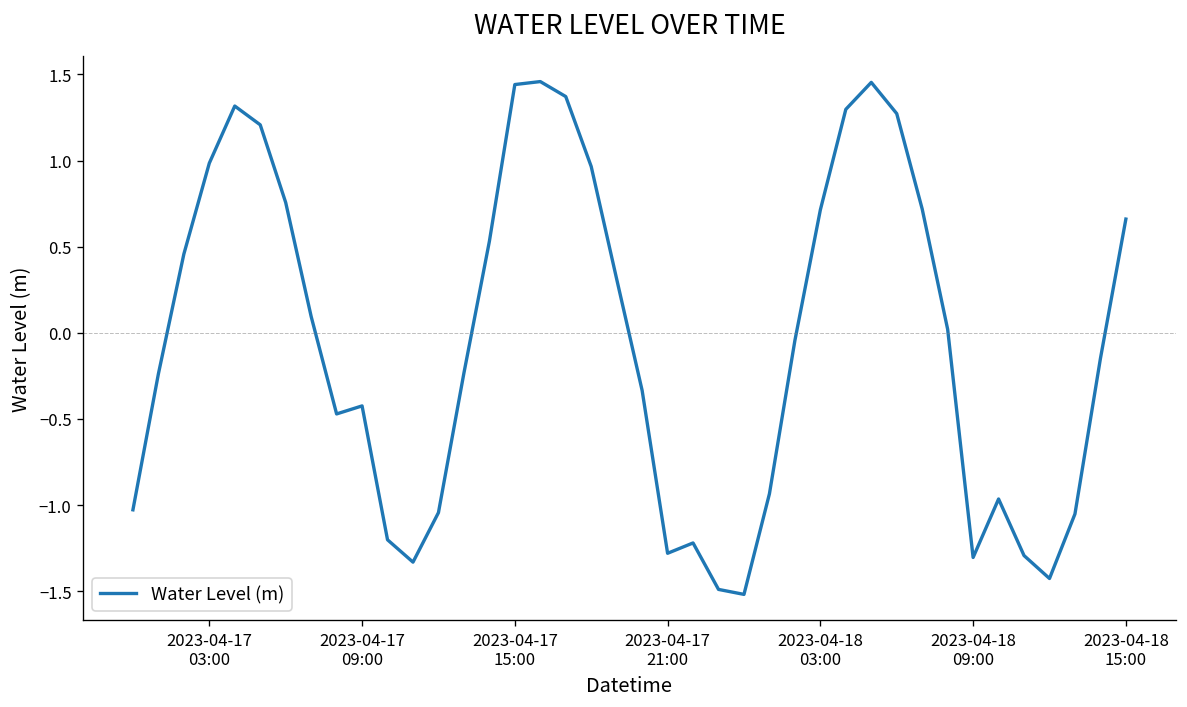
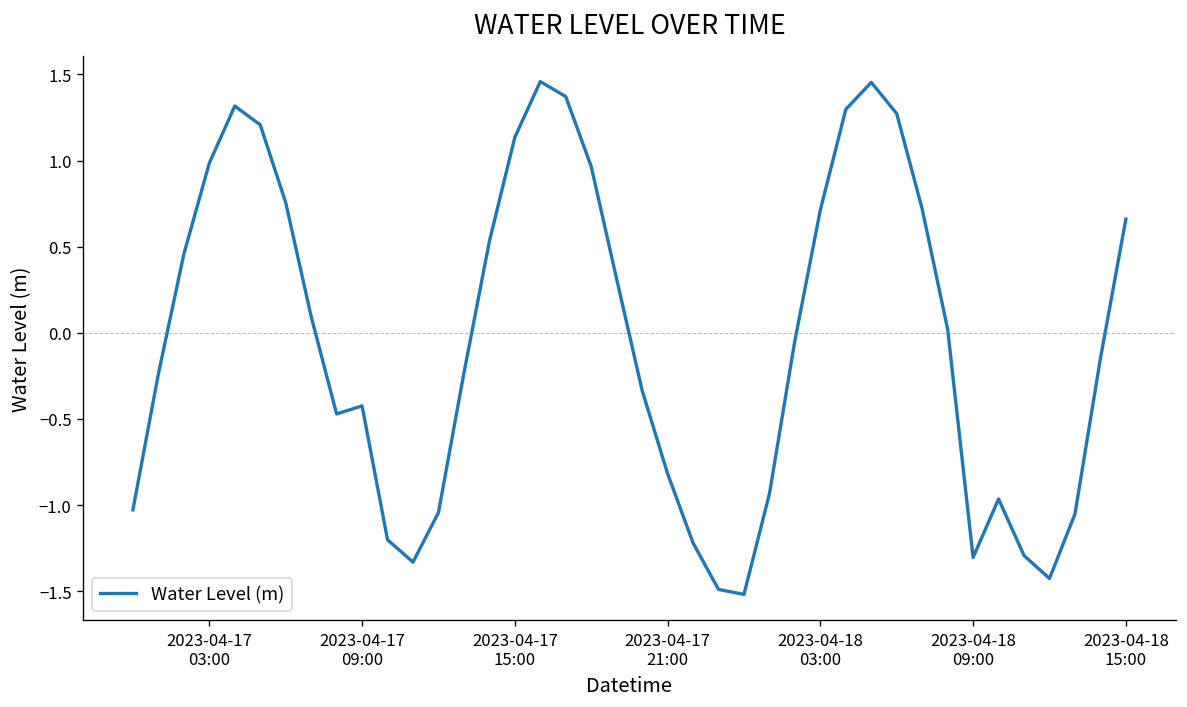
2023-04-17 15:00: 1.44 -> 1.13
2023-04-17 21:00: -1.28 -> -0.82
